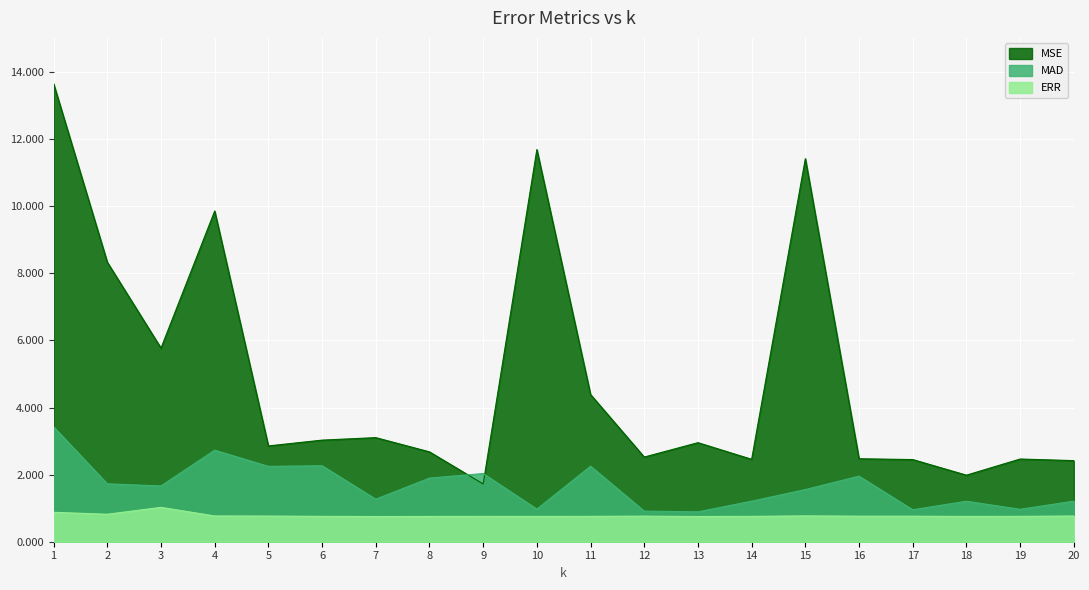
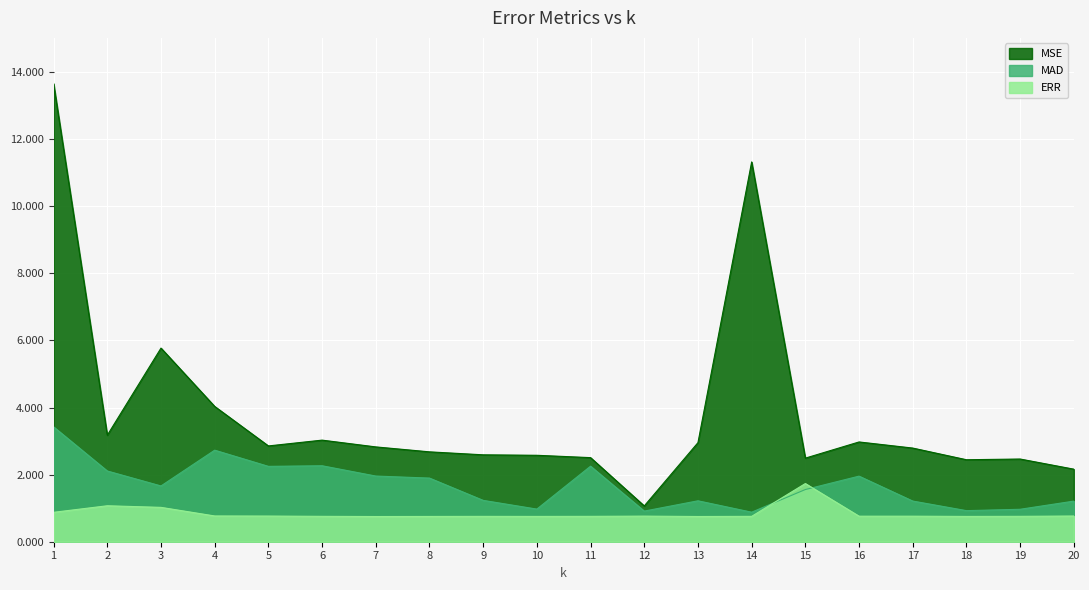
MSE, 2: 8.3 -> 3.2
MAD, 2: 1.7 -> 2.1
ERR, 2: 0.8 -> 1.1
MSE, 4: 9.9 -> 4.0
MSE, 7: 3.1 -> 2.8
MAD, 7: 1.3 -> 2.0
MSE, 9: 1.7 -> 2.6
MAD, 9: 2.0 -> 1.2
MSE, 10: 11.7 -> 2.6
MSE, 11: 4.4 -> 2.5
MSE, 12: 2.5 -> 1.1
MAD, 13: 0.9 -> 1.2
MSE, 14: 2.5 -> 11.3
MAD, 14: 1.2 -> 0.9
MSE, 15: 11.4 -> 2.5
ERR, 15: 0.8 -> 1.7
MSE, 16: 2.5 -> 3.0
MSE, 17: 2.4 -> 2.8
MAD, 17: 1.0 -> 1.2
MSE, 18: 2.0 -> 2.4
MAD, 18: 1.2 -> 0.9
MSE, 20: 2.4 -> 2.2
